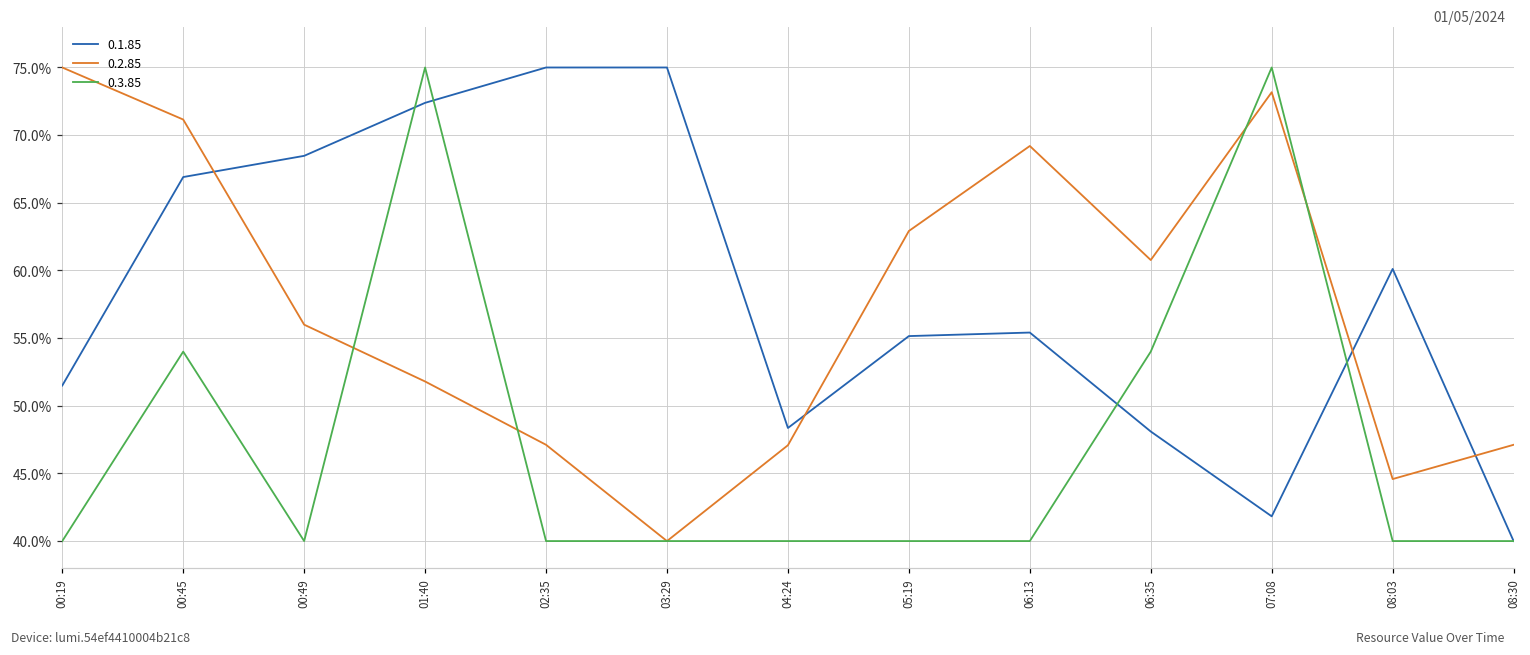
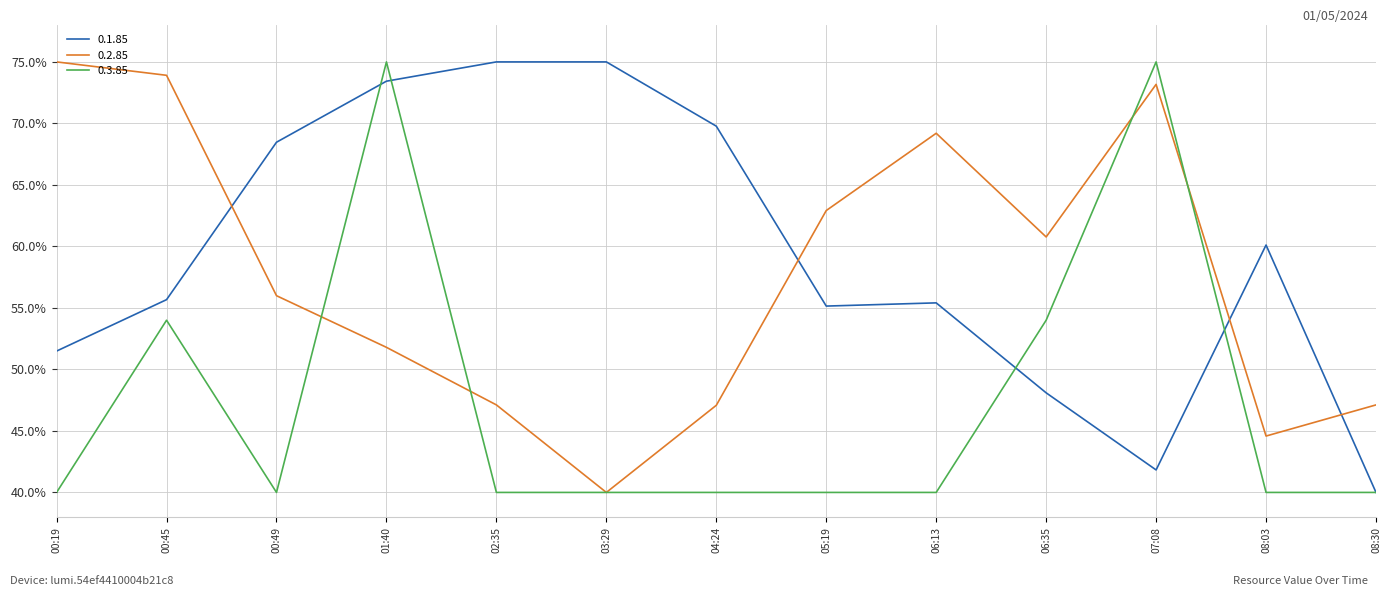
0.1.85, 00:45: 66.9% -> 55.7%
0.2.85, 00:45: 71.2% -> 73.9%
0.1.85, 01:40: 72.4% -> 73.4%
0.1.85, 04:24: 48.4% -> 69.8%
